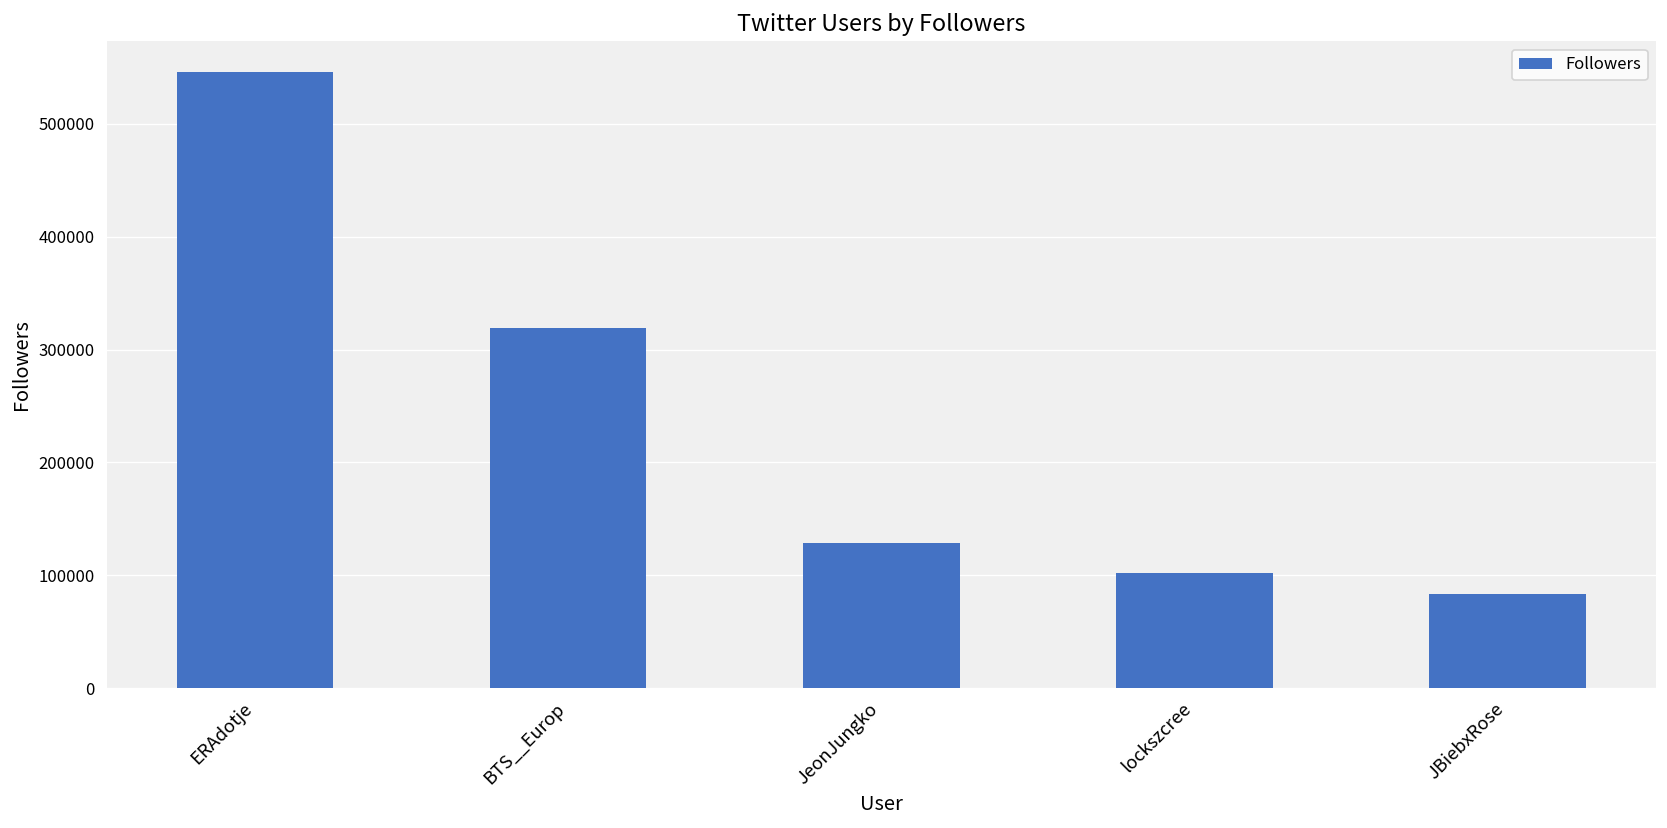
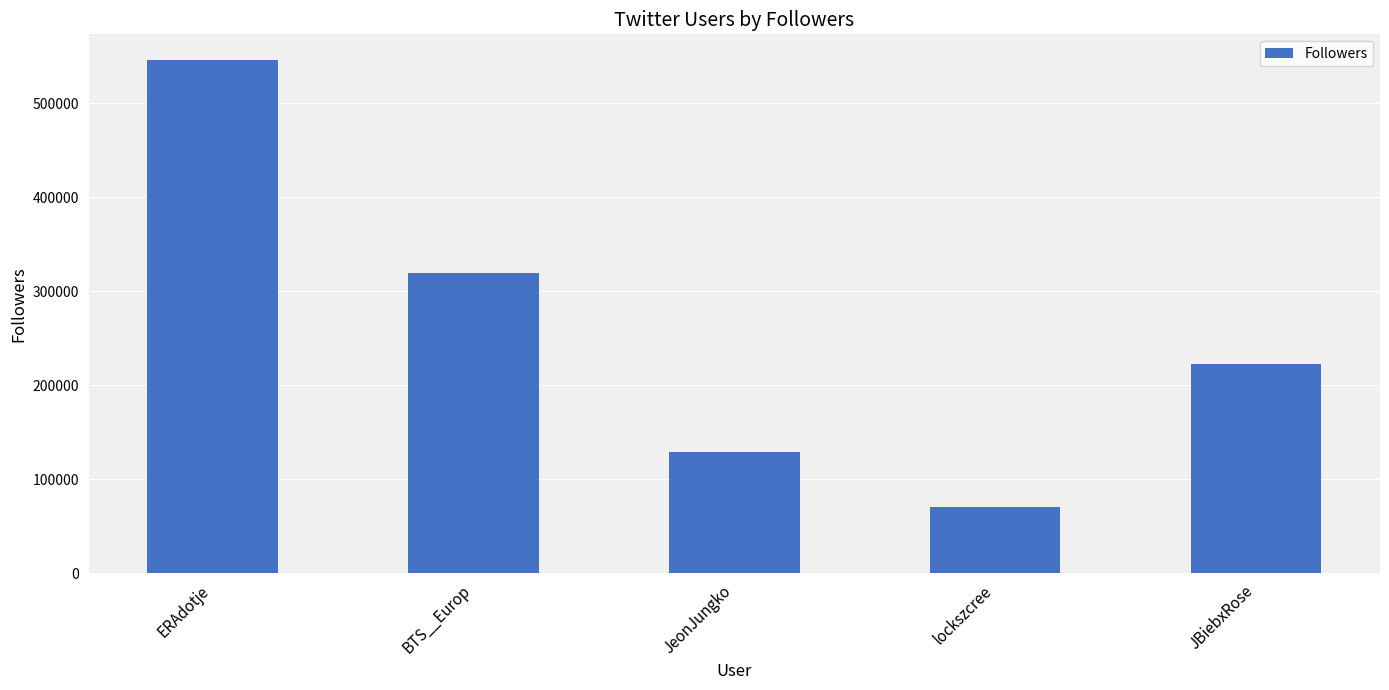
lockszcree: 100000 -> 70000
JBiebxRose: 80000 -> 220000
